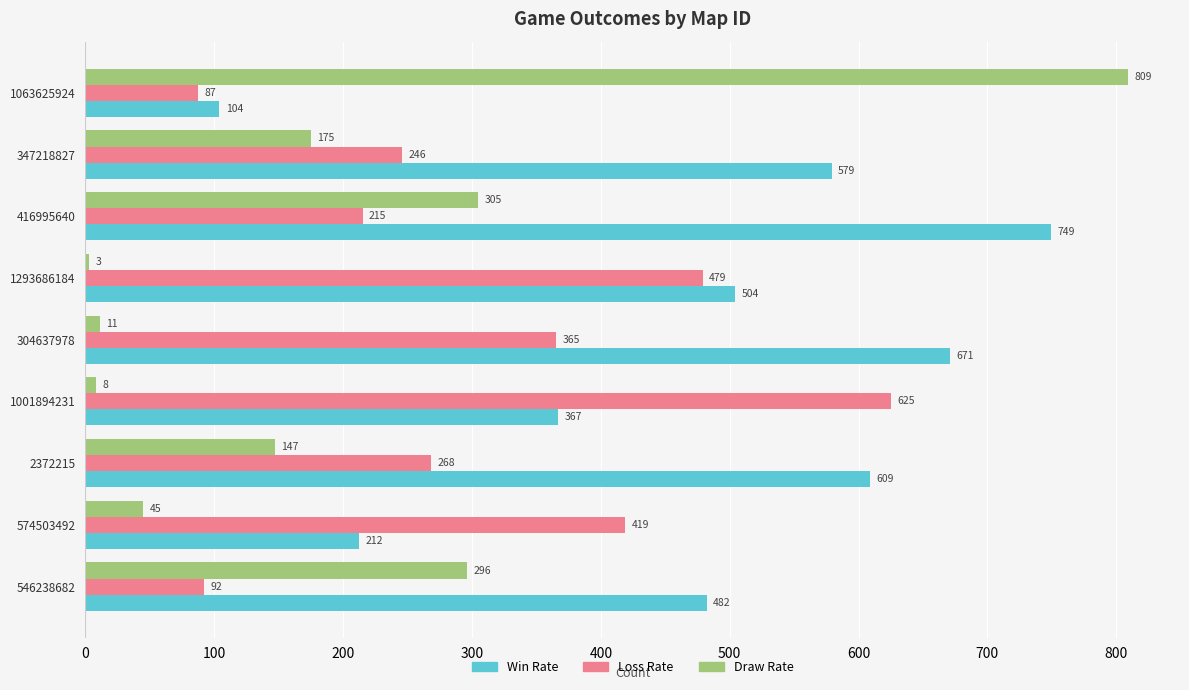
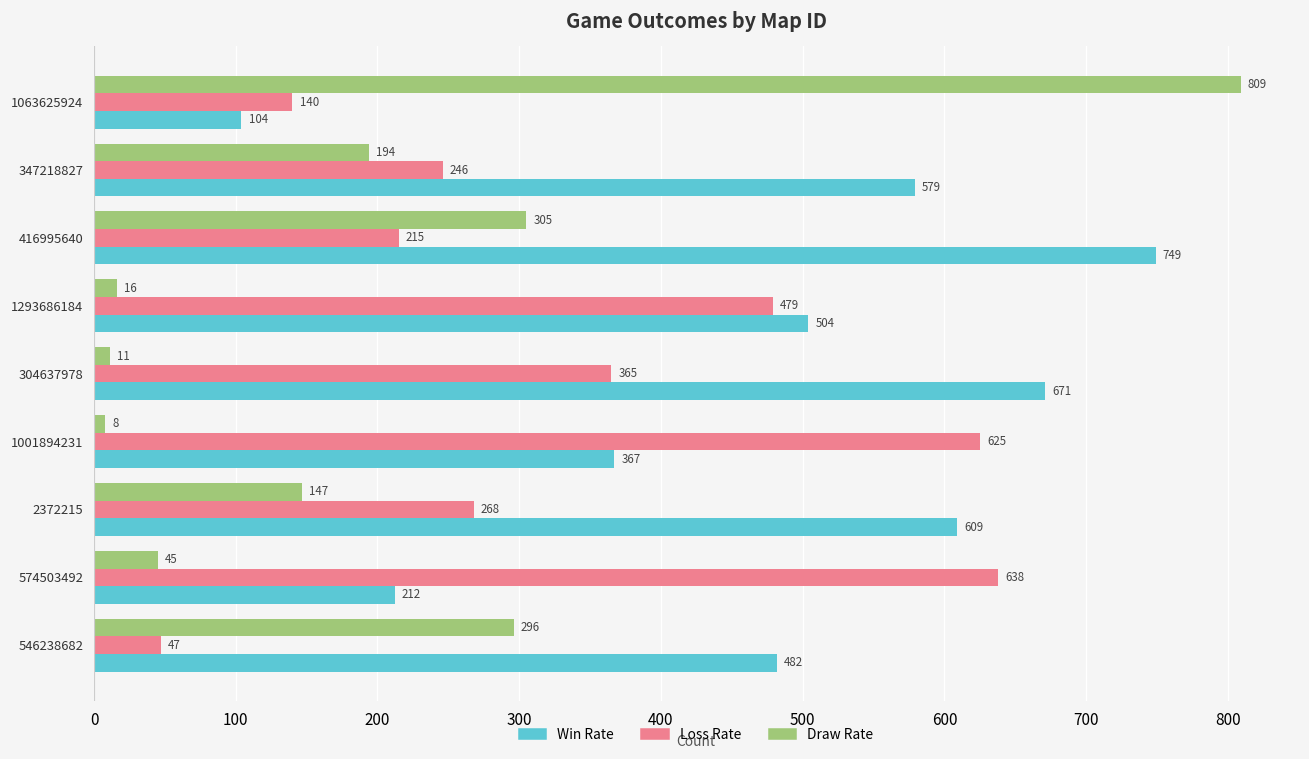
Loss Rate, 1063625924: 87 -> 140
Draw Rate, 347218827: 175 -> 194
Draw Rate, 1293686184: 3 -> 16
Loss Rate, 574503492: 419 -> 638
Loss Rate, 546238682: 92 -> 47
